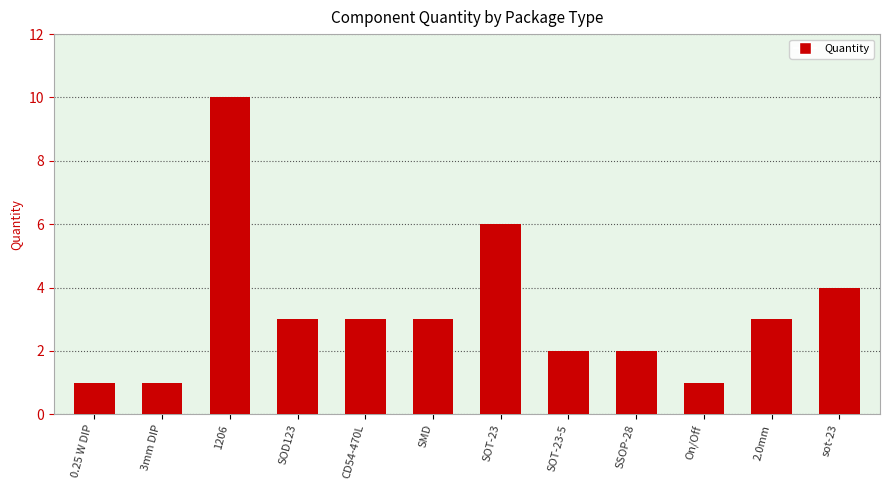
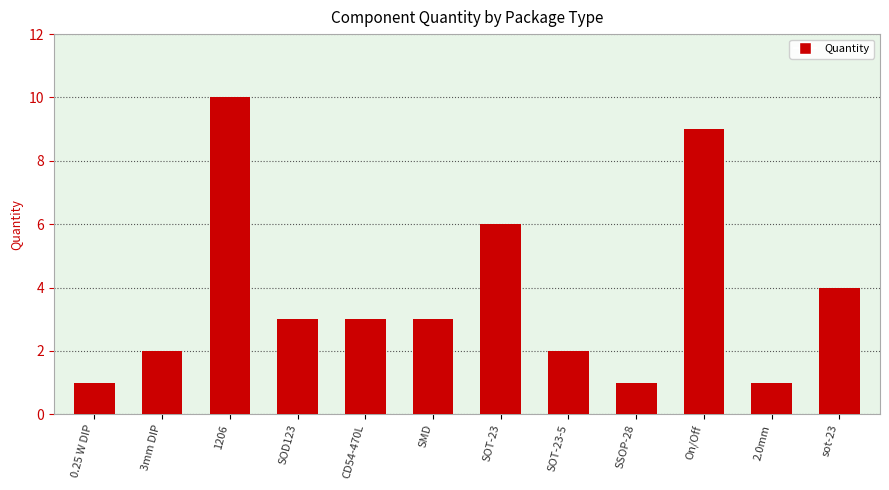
3mm DIP: 1 -> 2
SSOP-28: 2 -> 1
On/Off: 1 -> 9
2.0mm: 3 -> 1
